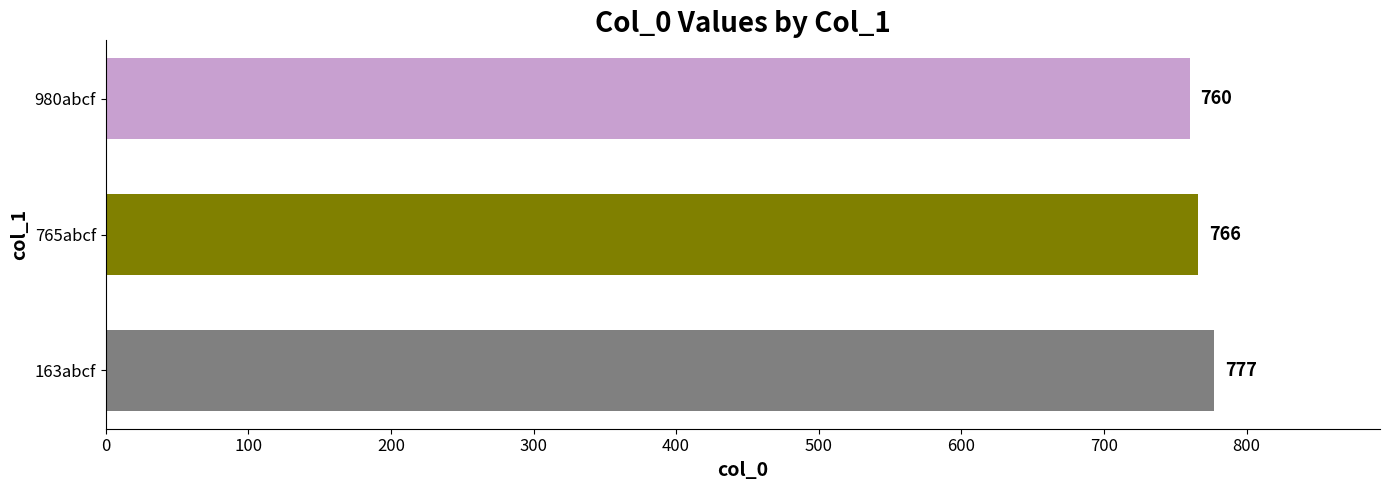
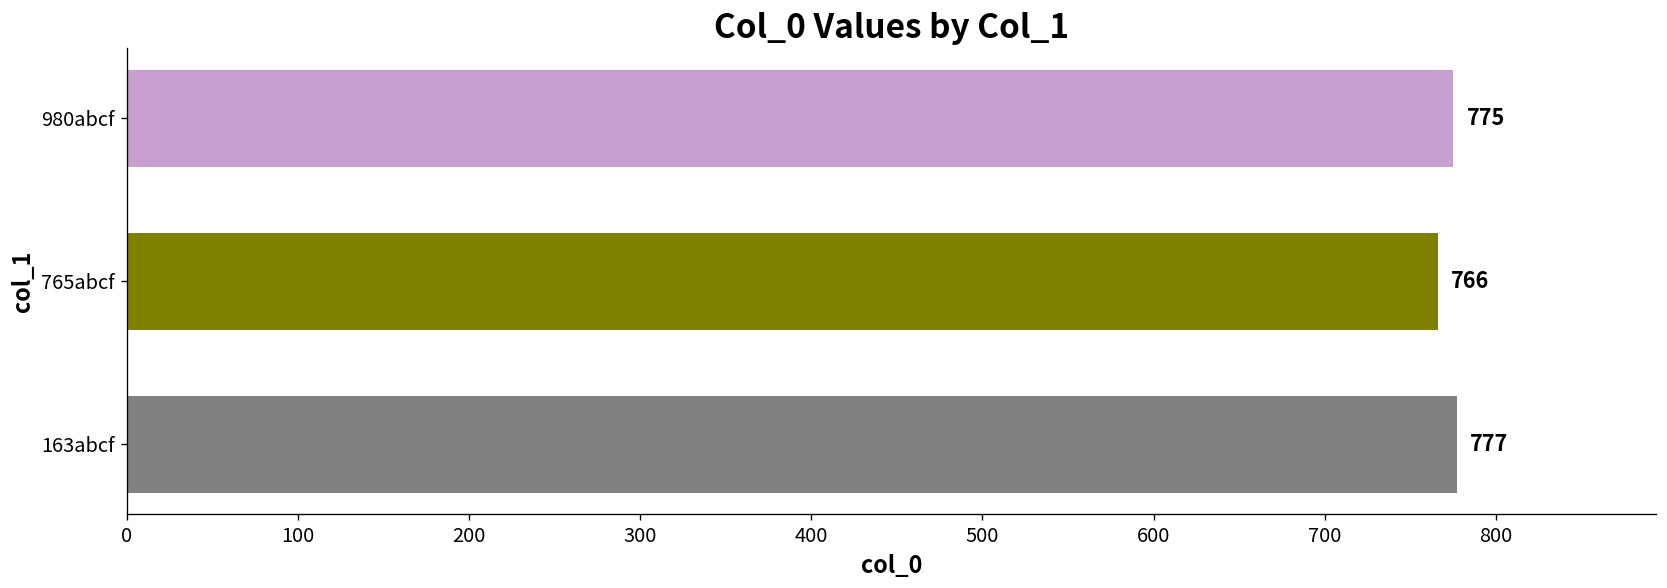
980abcf: 760 -> 775
